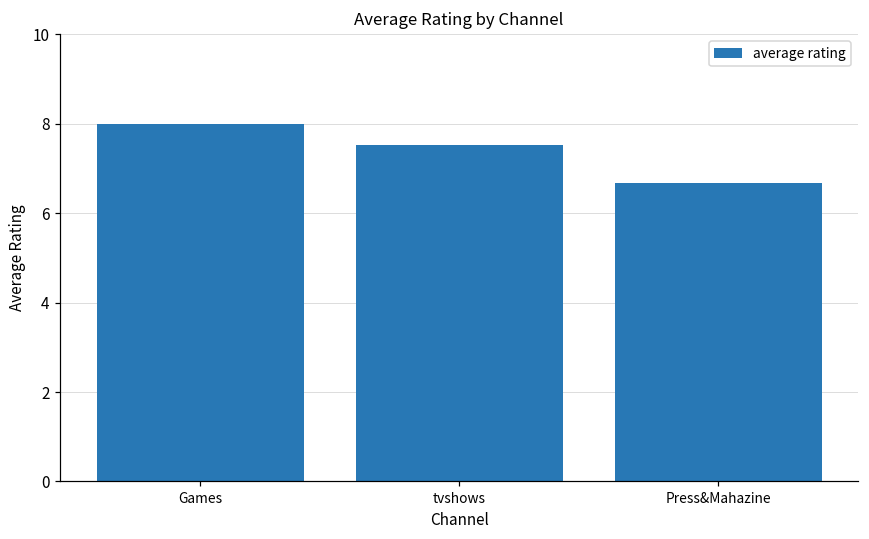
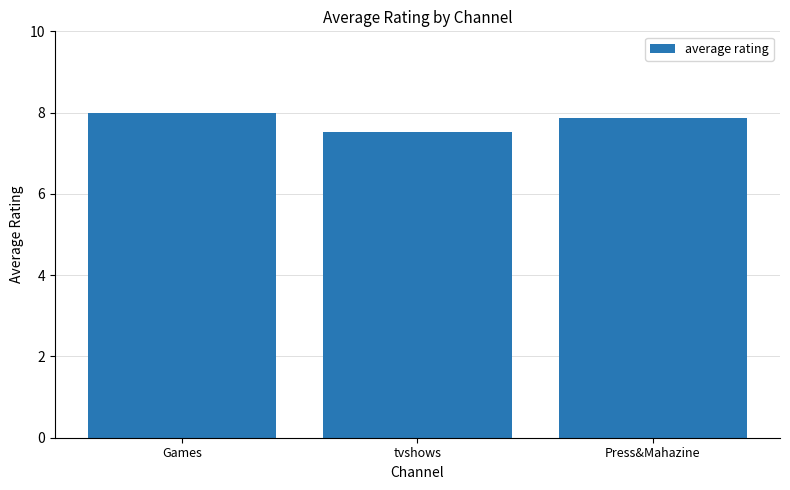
Press&Mahazine: 6.7 -> 7.9
